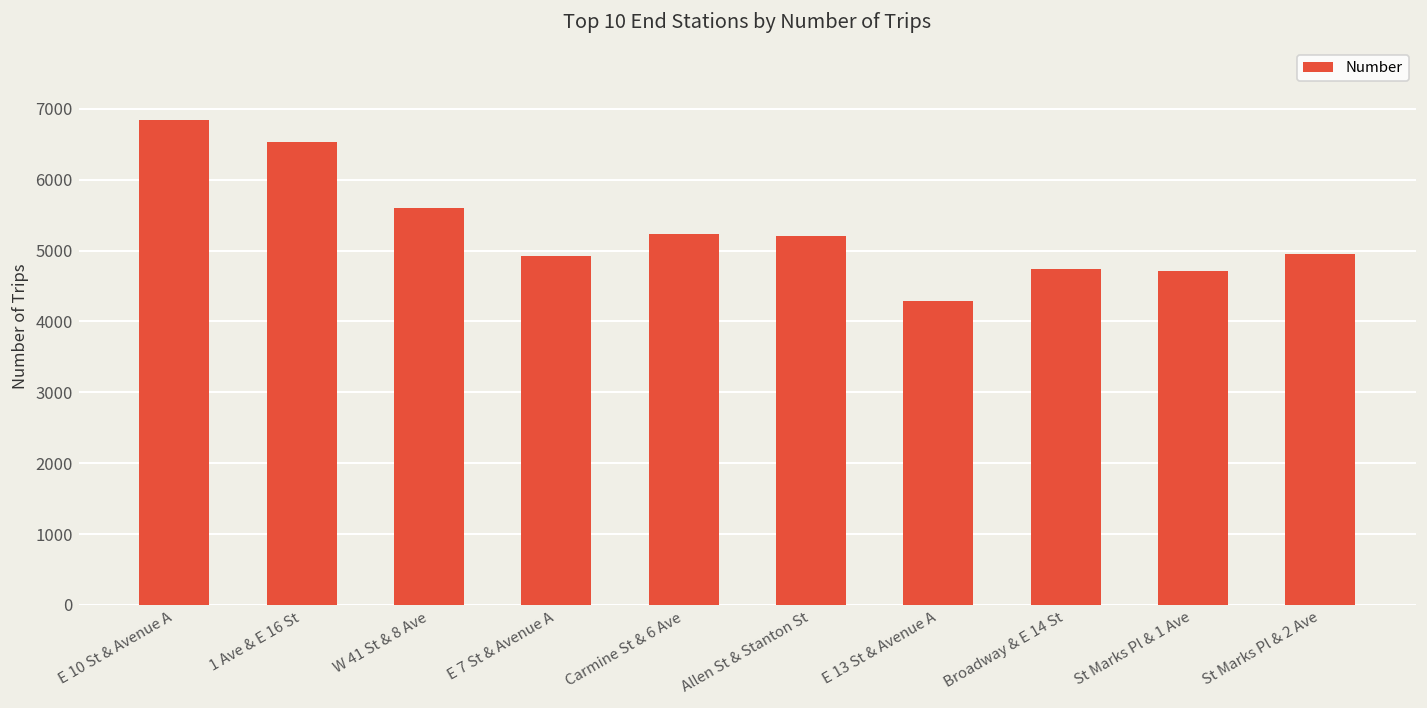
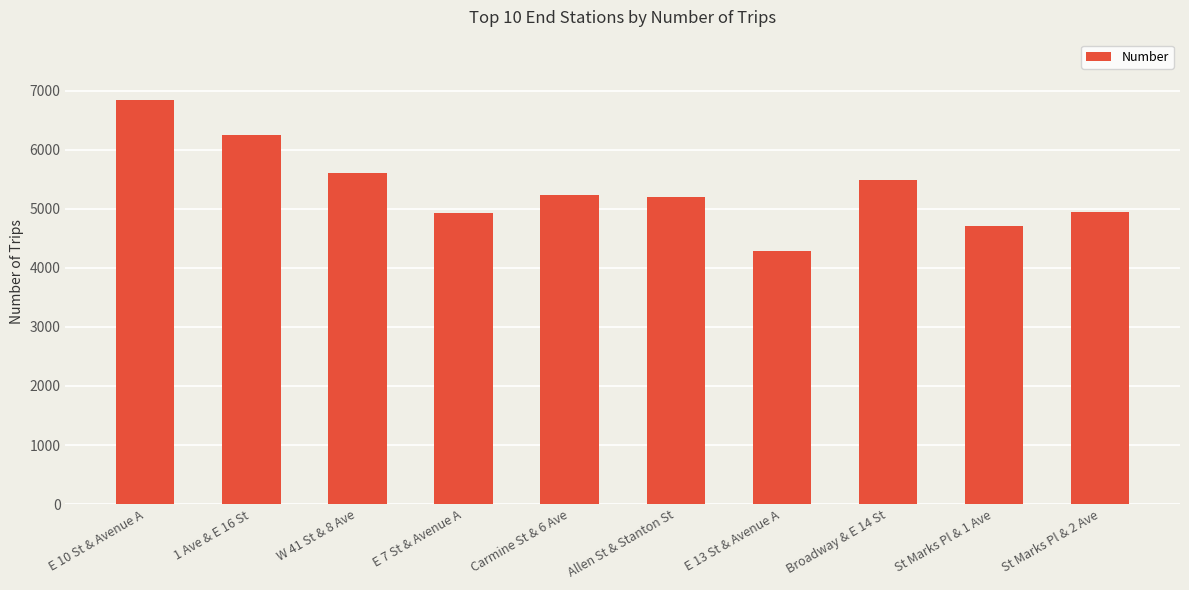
1 Ave & E 16 St: 6500 -> 6300
Broadway & E 14 St: 4700 -> 5500
